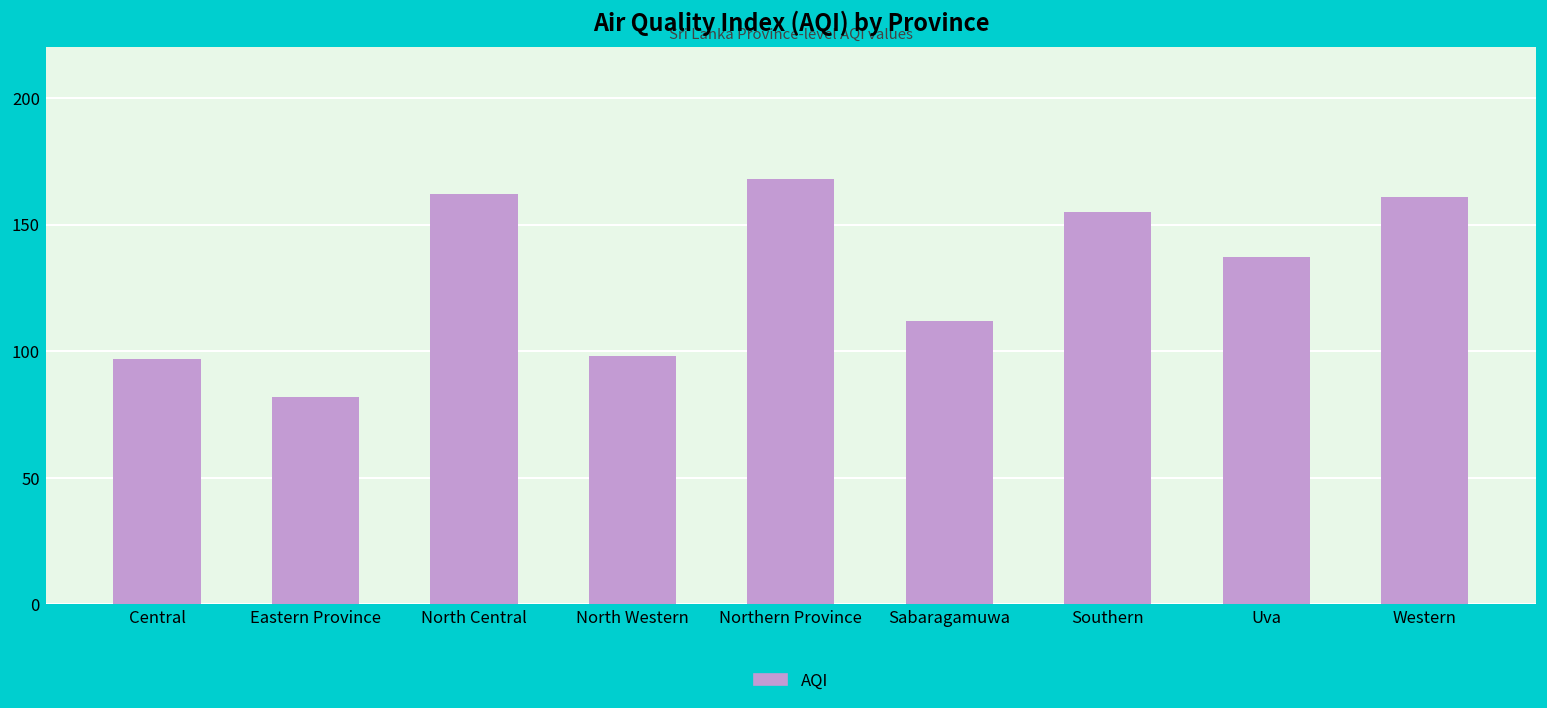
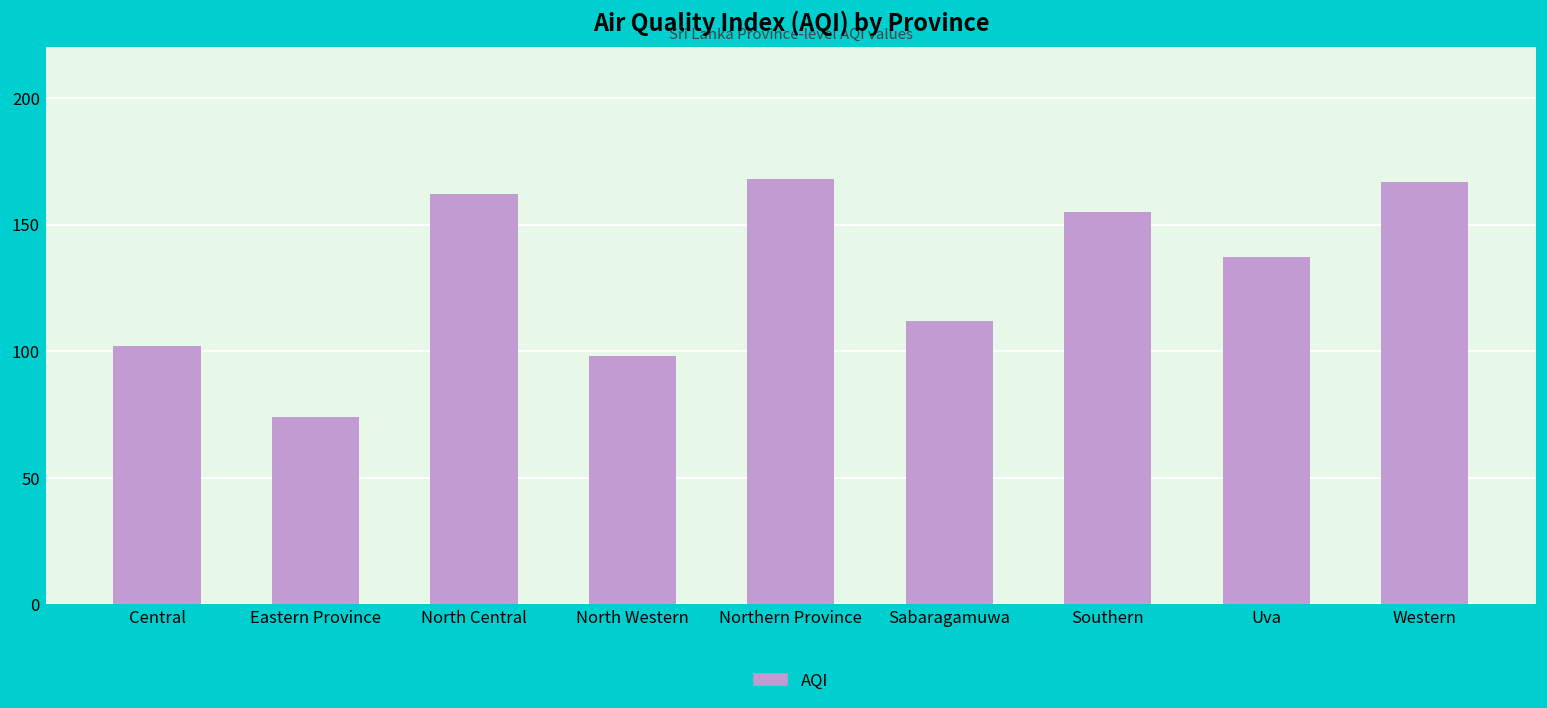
Central: 97 -> 102
Eastern Province: 82 -> 74
Western: 161 -> 167
